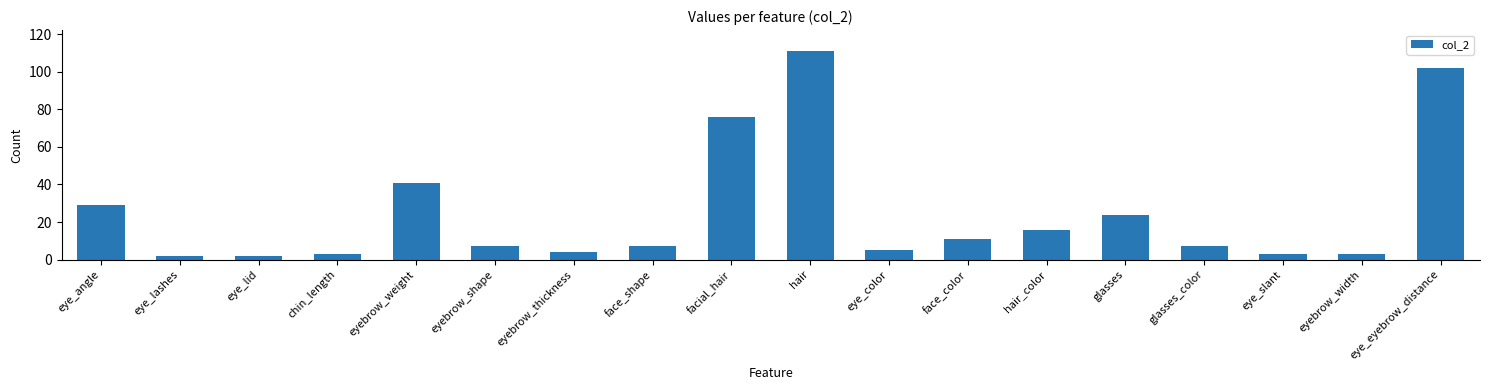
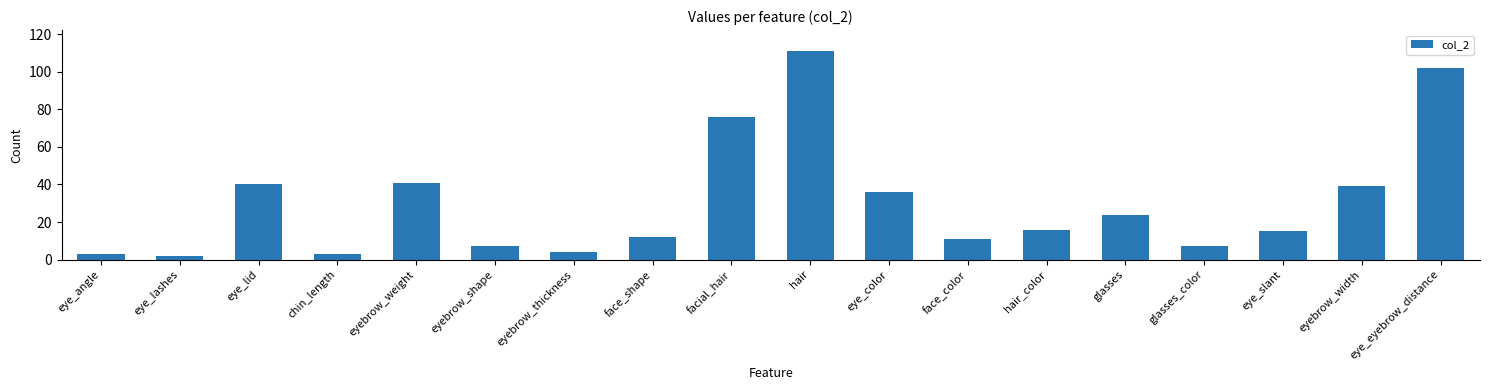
eye_angle: 29 -> 3
eye_lid: 2 -> 40
face_shape: 7 -> 12
eye_color: 5 -> 36
eye_slant: 3 -> 15
eyebrow_width: 3 -> 39
